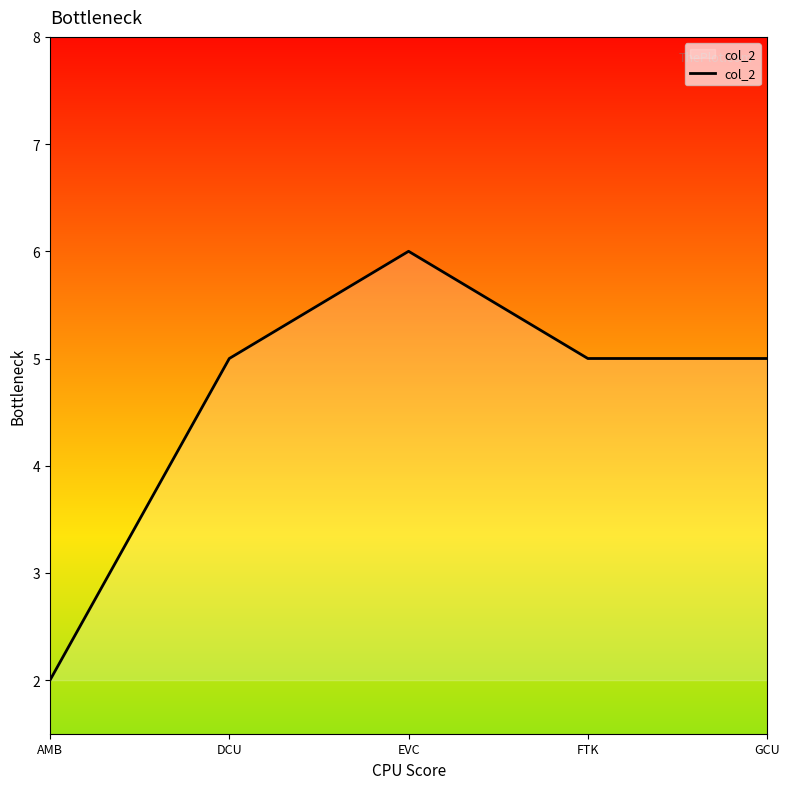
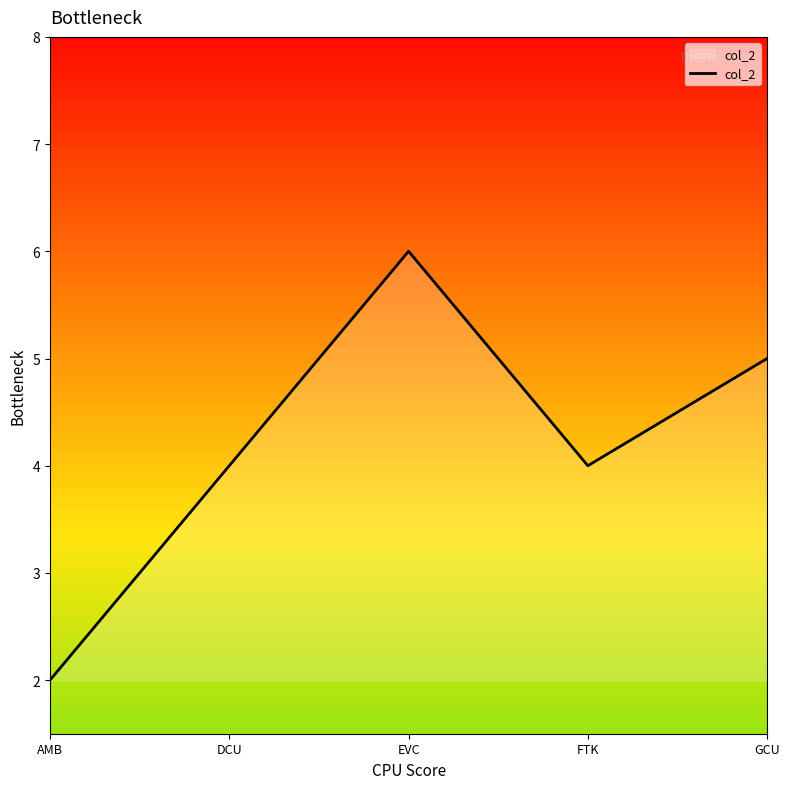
DCU: 5 -> 4
FTK: 5 -> 4
